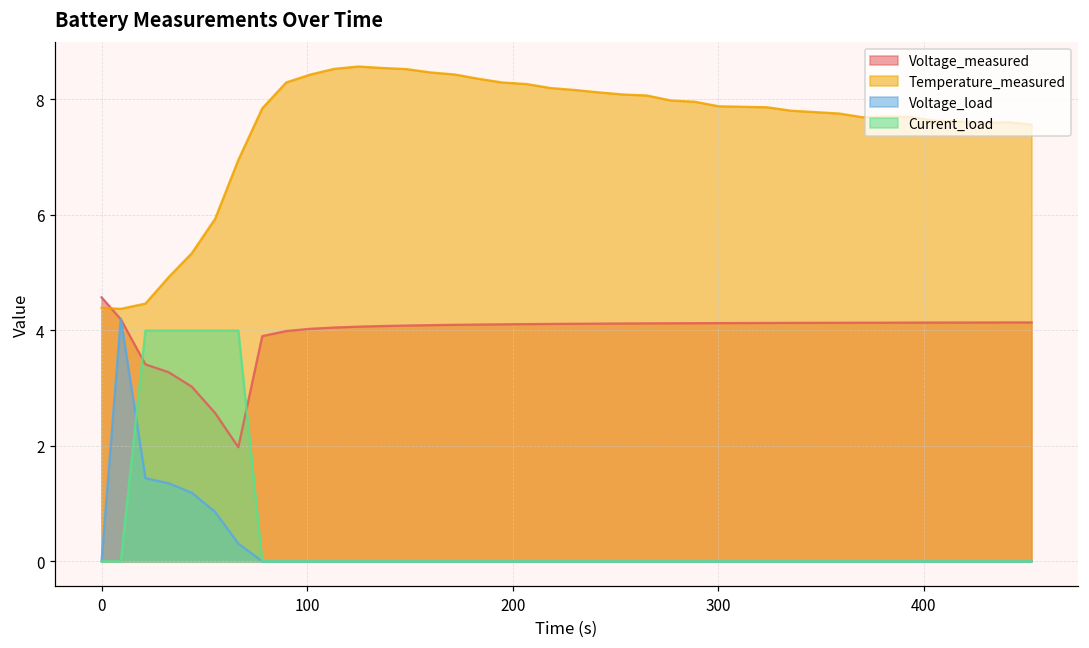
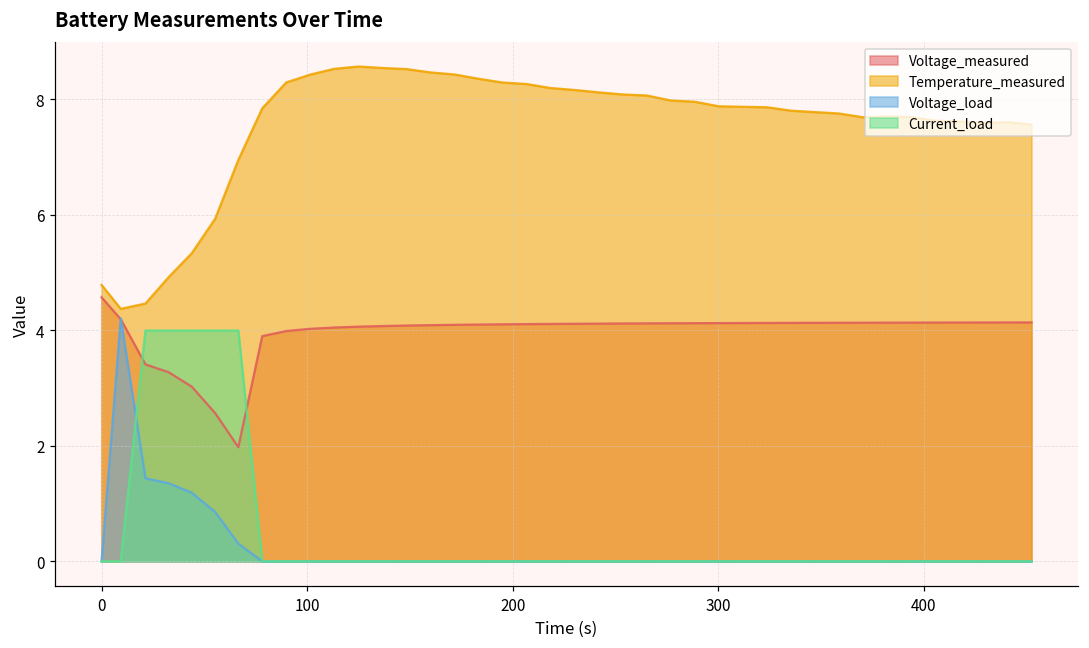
Temperature_measured, 0: 4.4 -> 4.8
